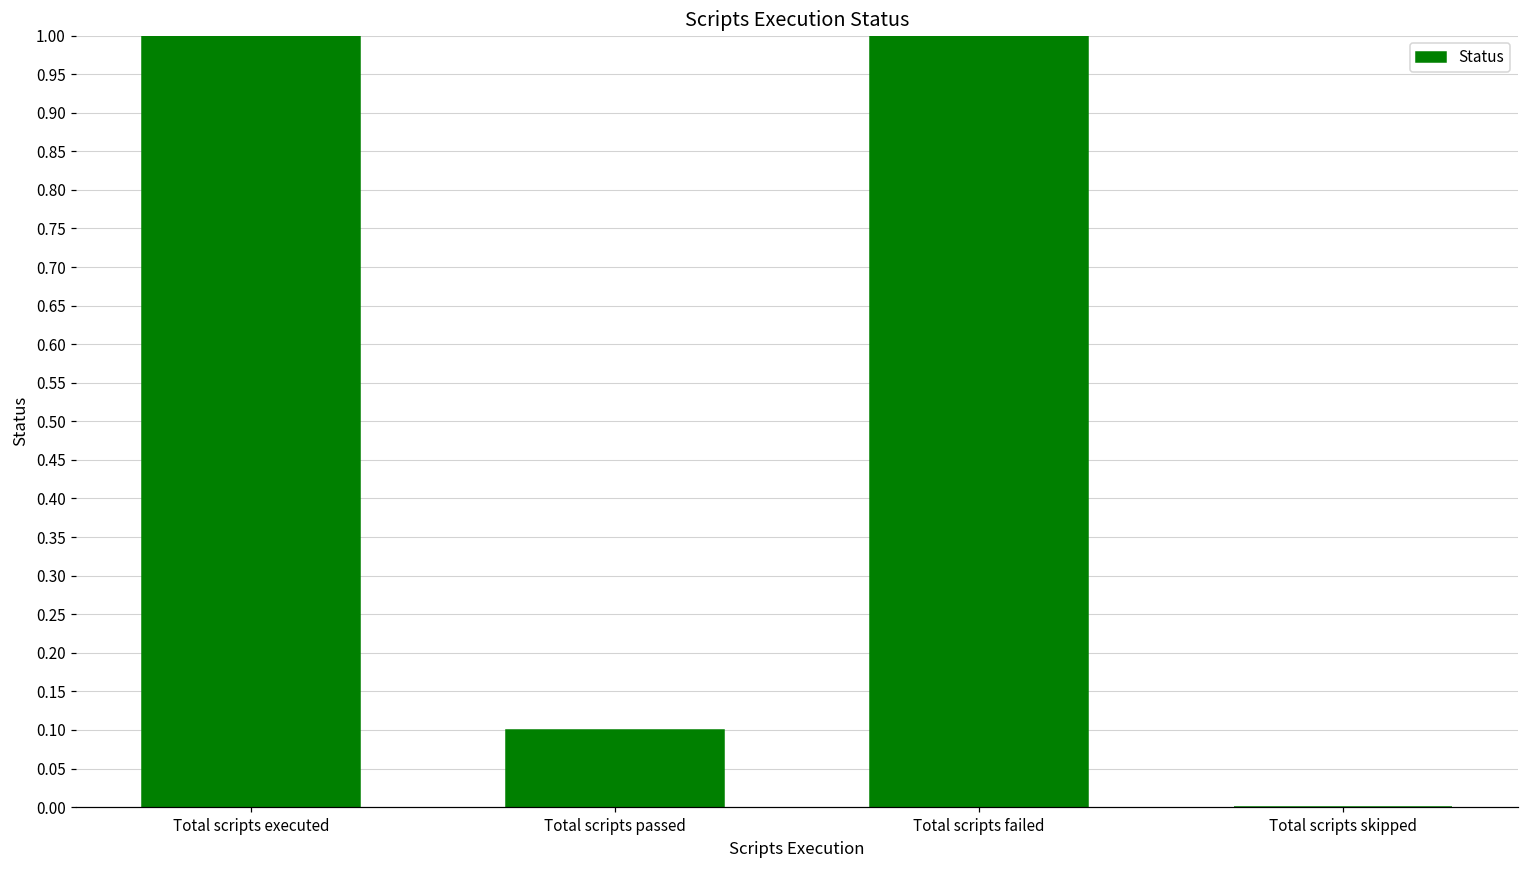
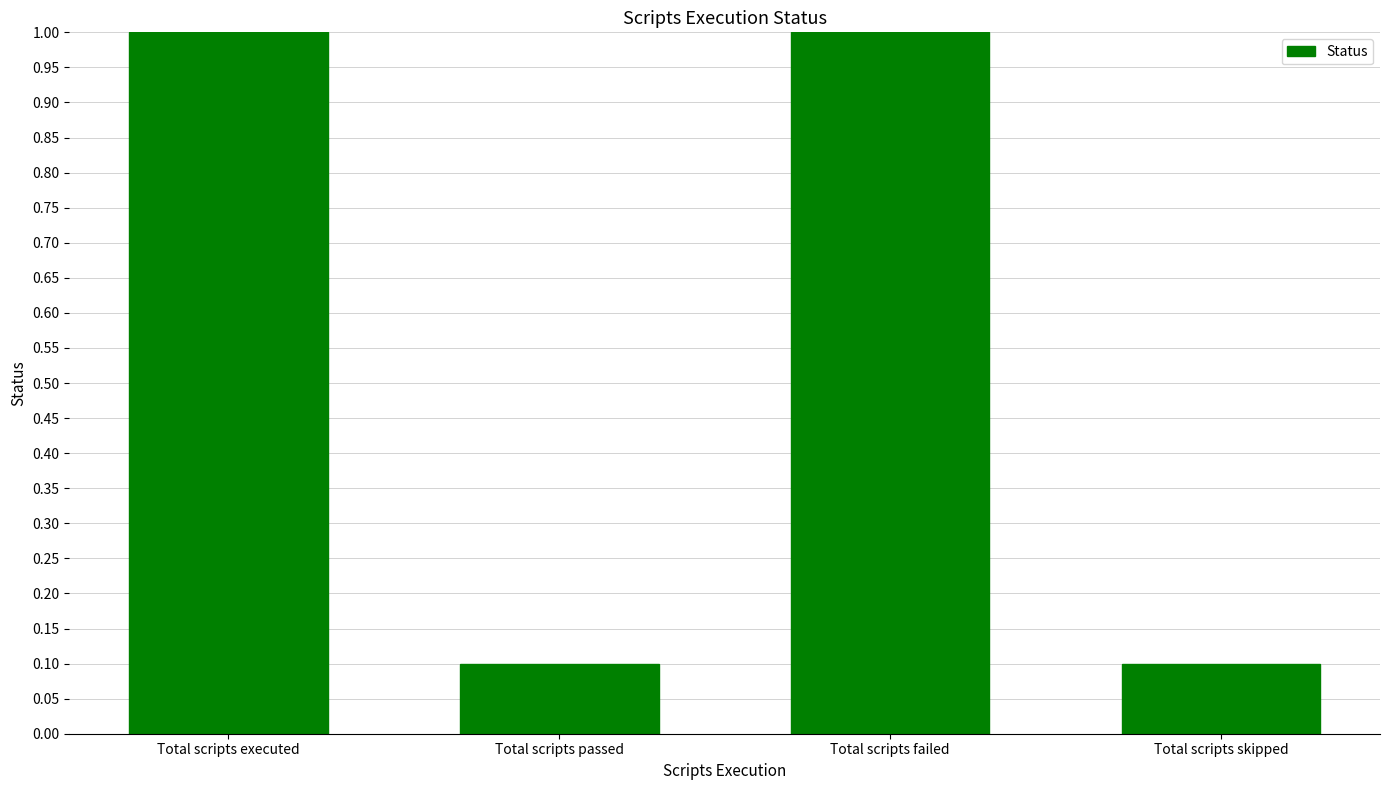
Total scripts skipped: 0.0 -> 0.1
